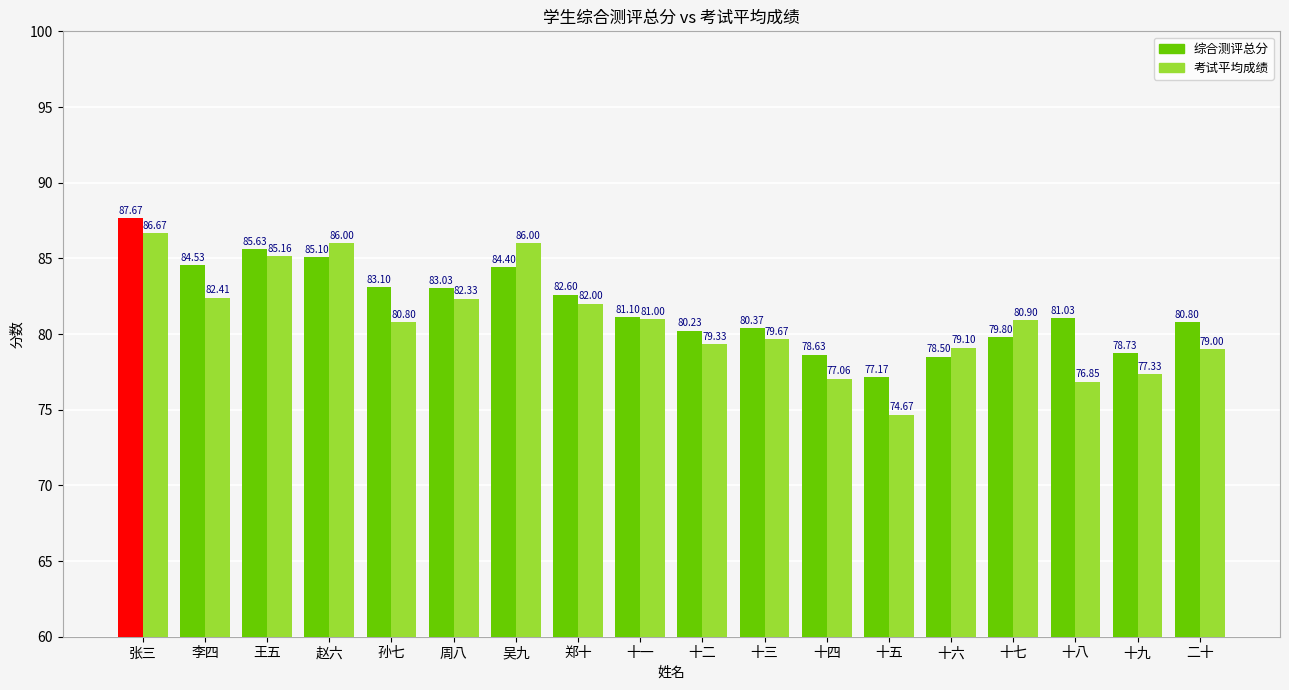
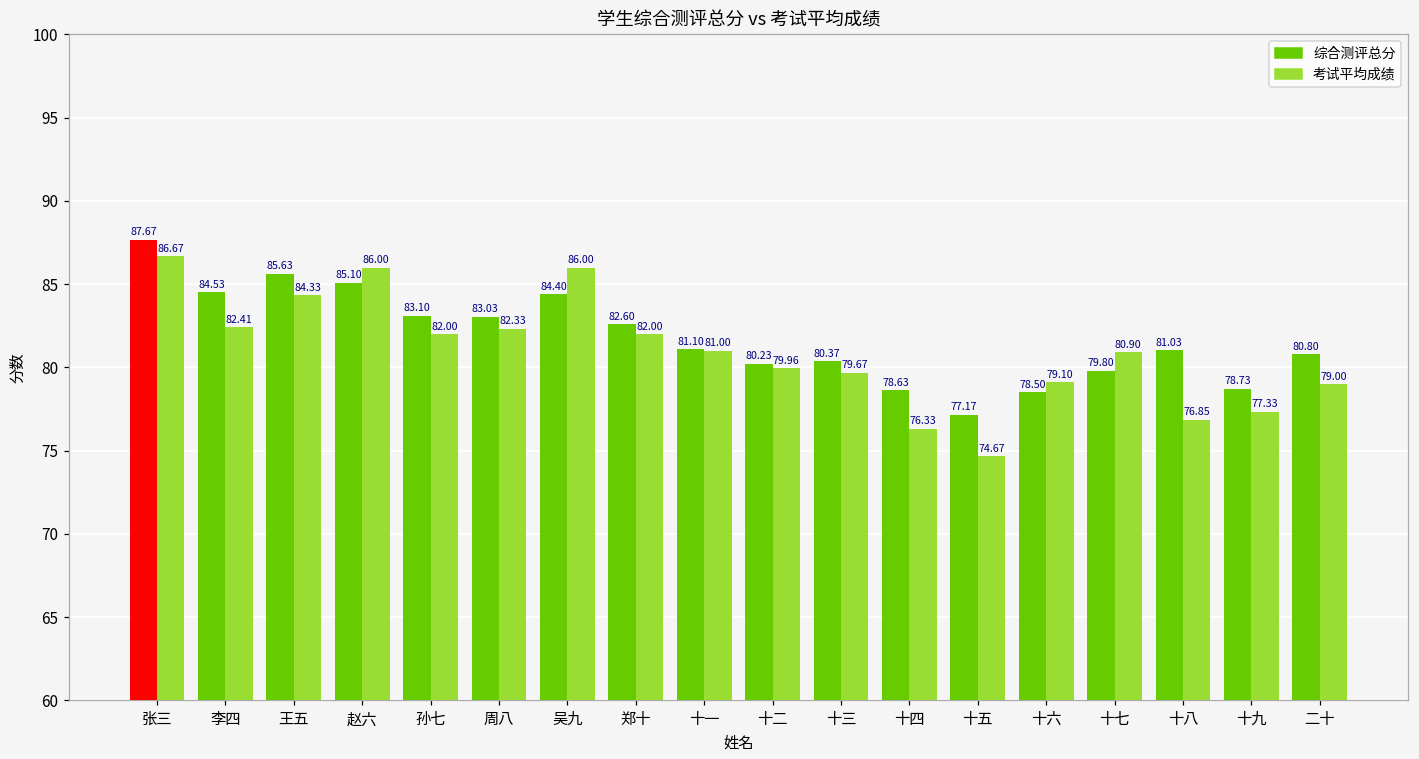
考试平均成绩, 王五: 85.16 -> 84.33
考试平均成绩, 孙七: 80.80 -> 82.00
考试平均成绩, 十二: 79.33 -> 79.96
考试平均成绩, 十四: 77.06 -> 76.33
